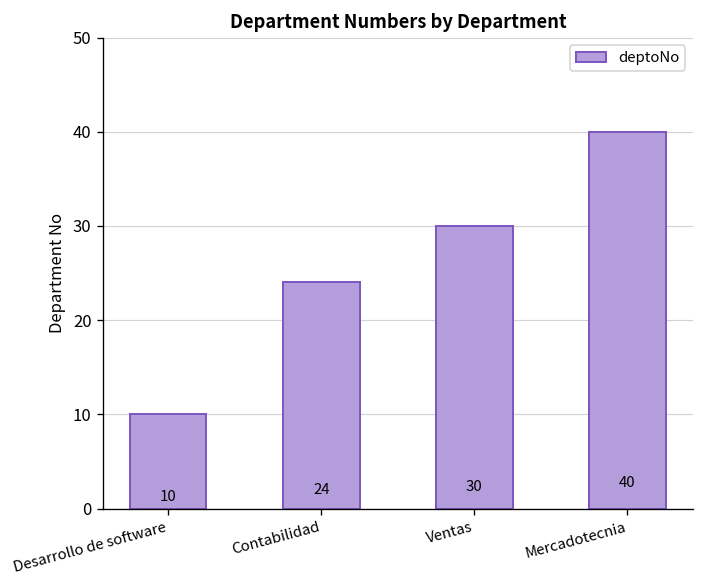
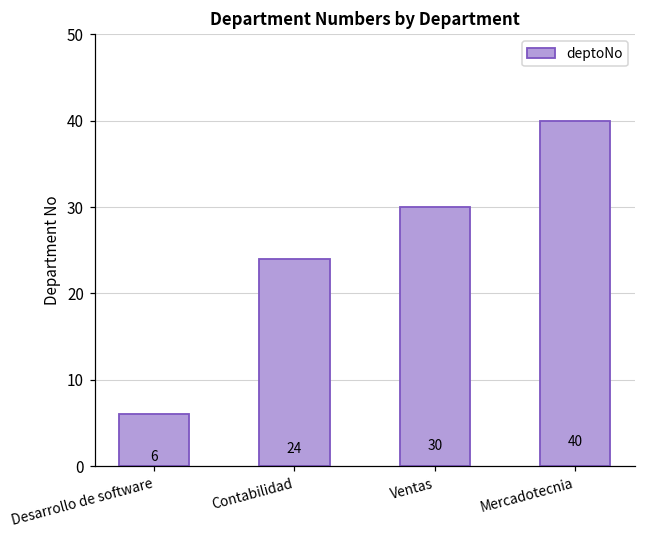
Desarrollo de software: 10 -> 6
